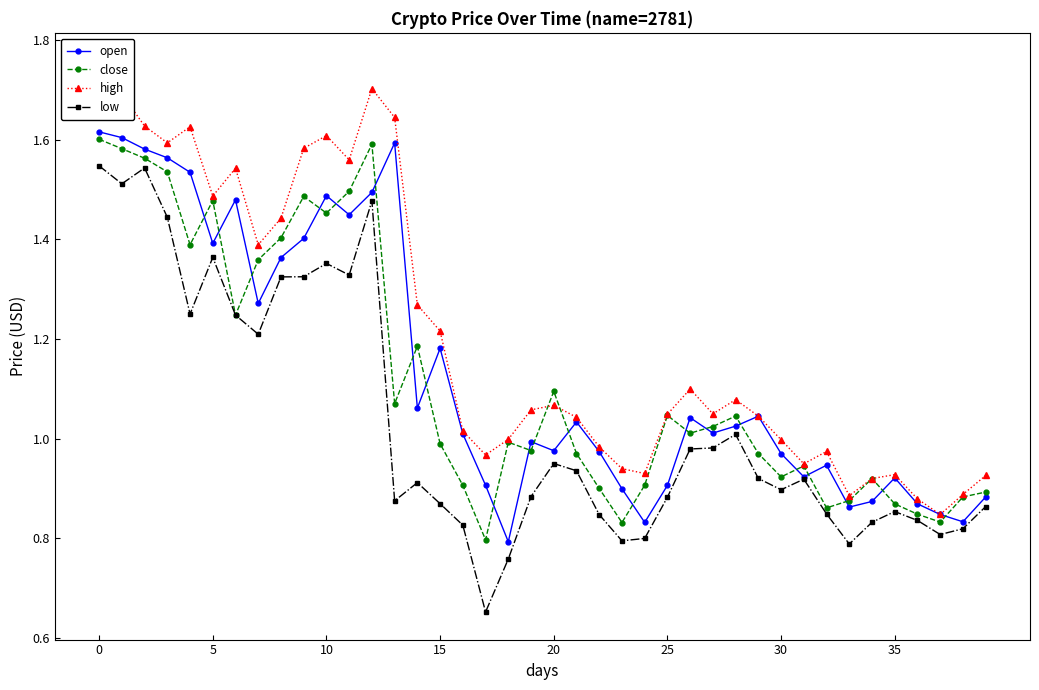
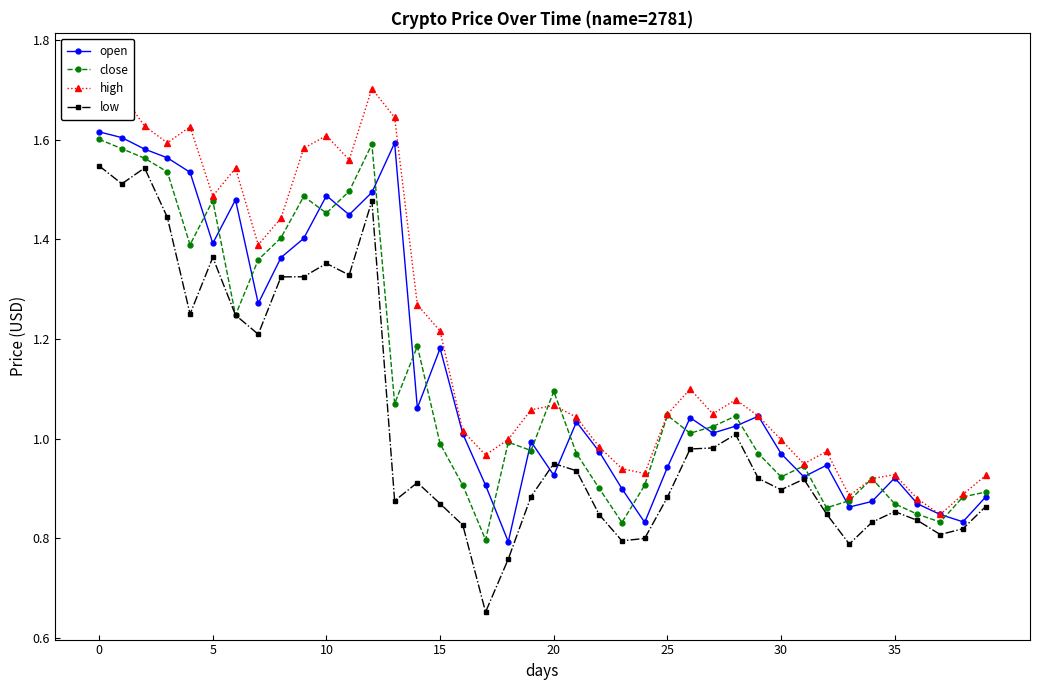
open, 20: 0.98 -> 0.93
open, 25: 0.91 -> 0.94
